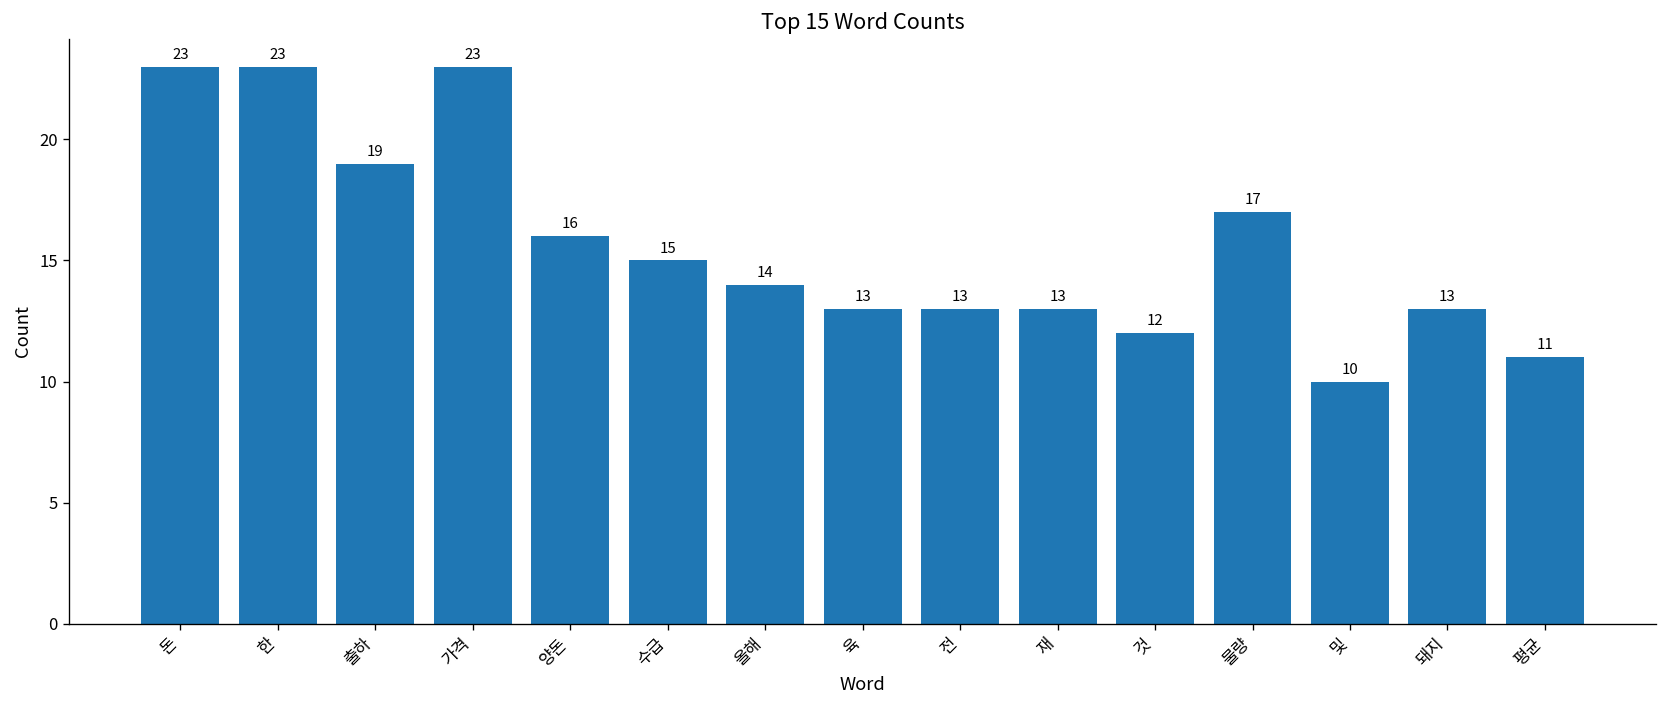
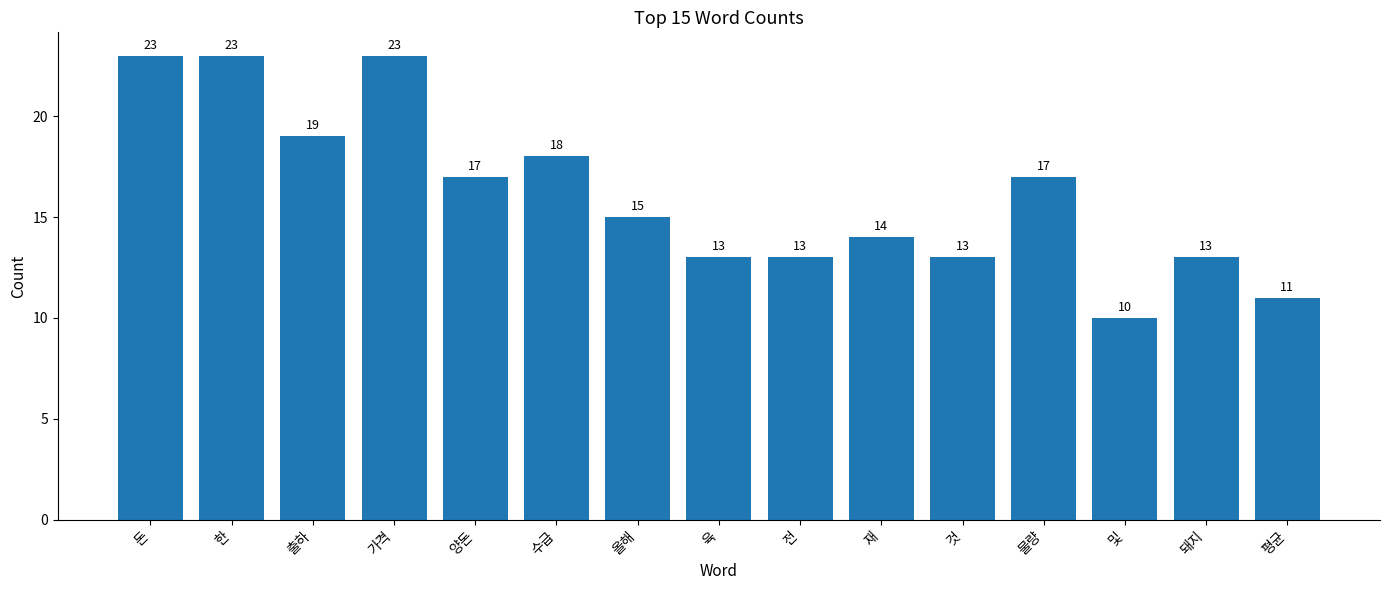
양돈: 16 -> 17
수급: 15 -> 18
올해: 14 -> 15
재: 13 -> 14
것: 12 -> 13
